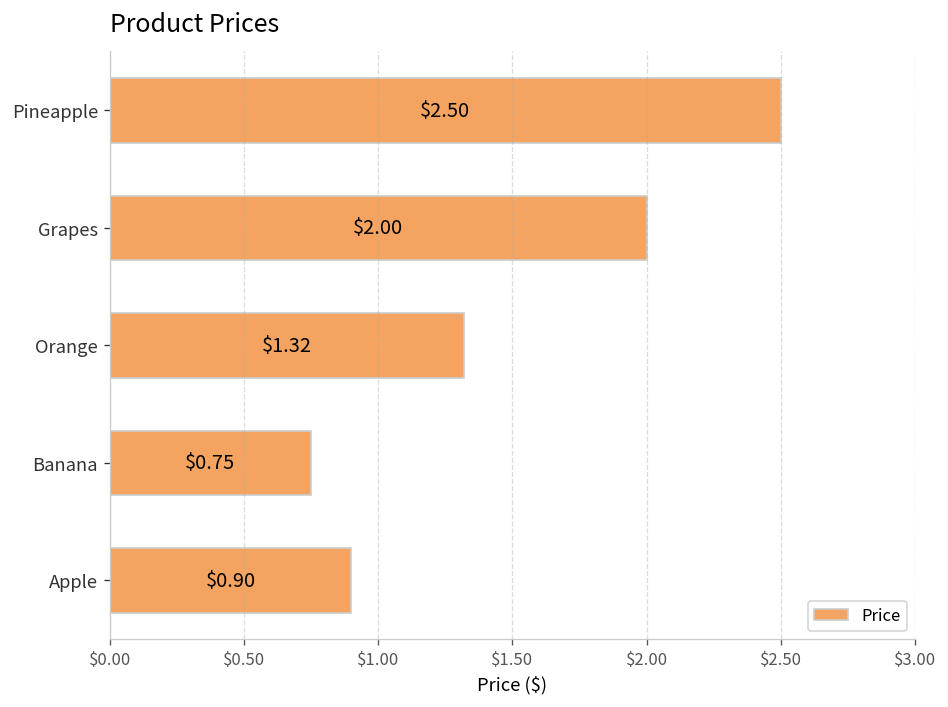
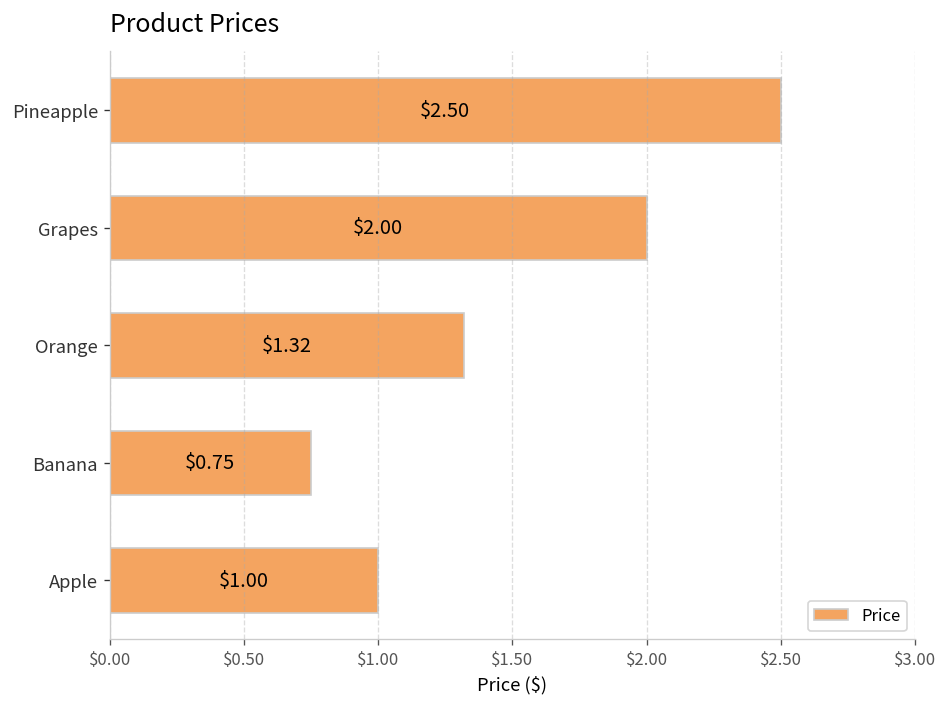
Apple: $0.90 -> $1.00
